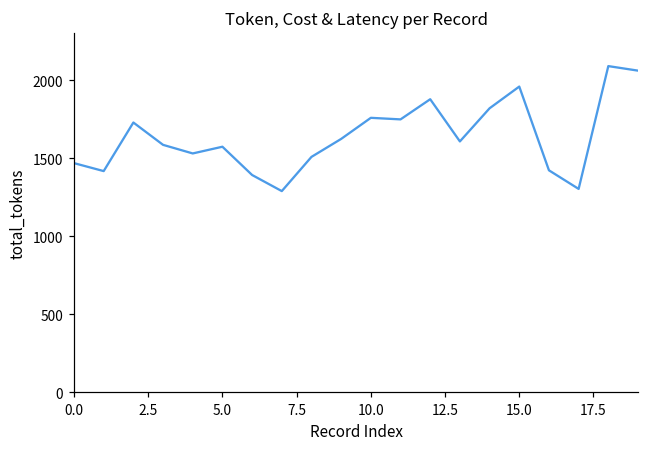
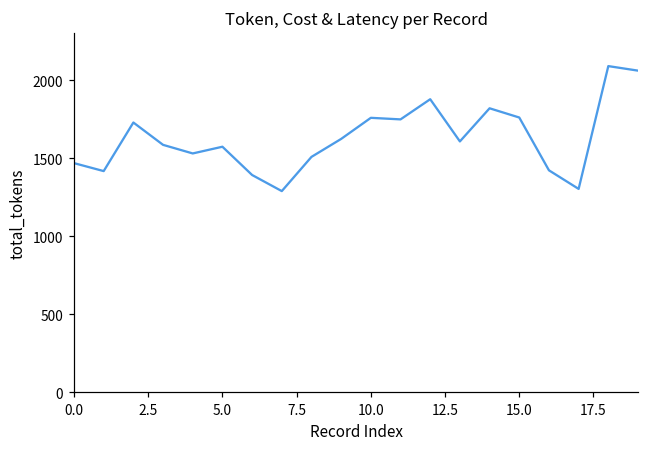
15.0: 1960 -> 1760
